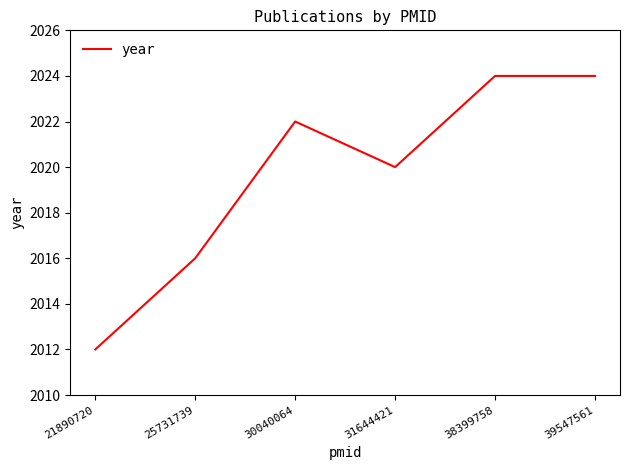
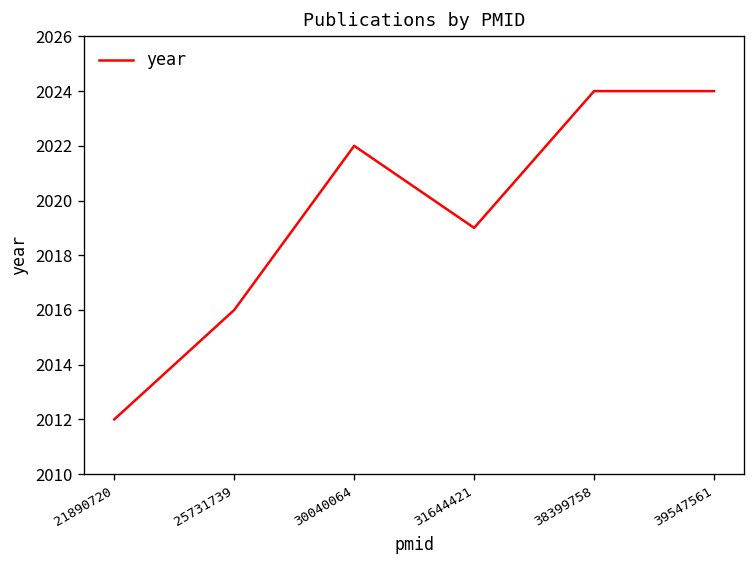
31644421: 2020 -> 2019
